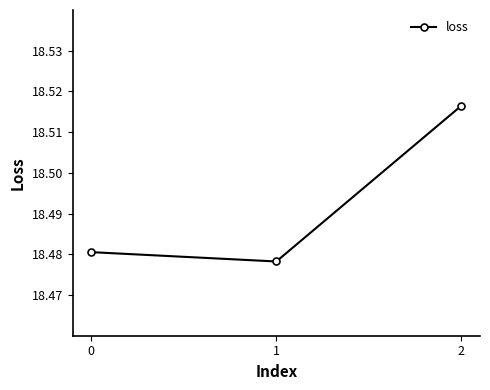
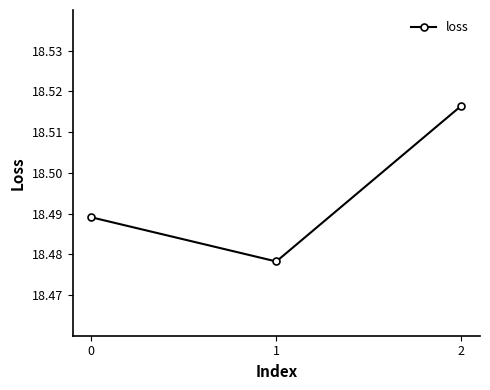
0: 18.481 -> 18.489
